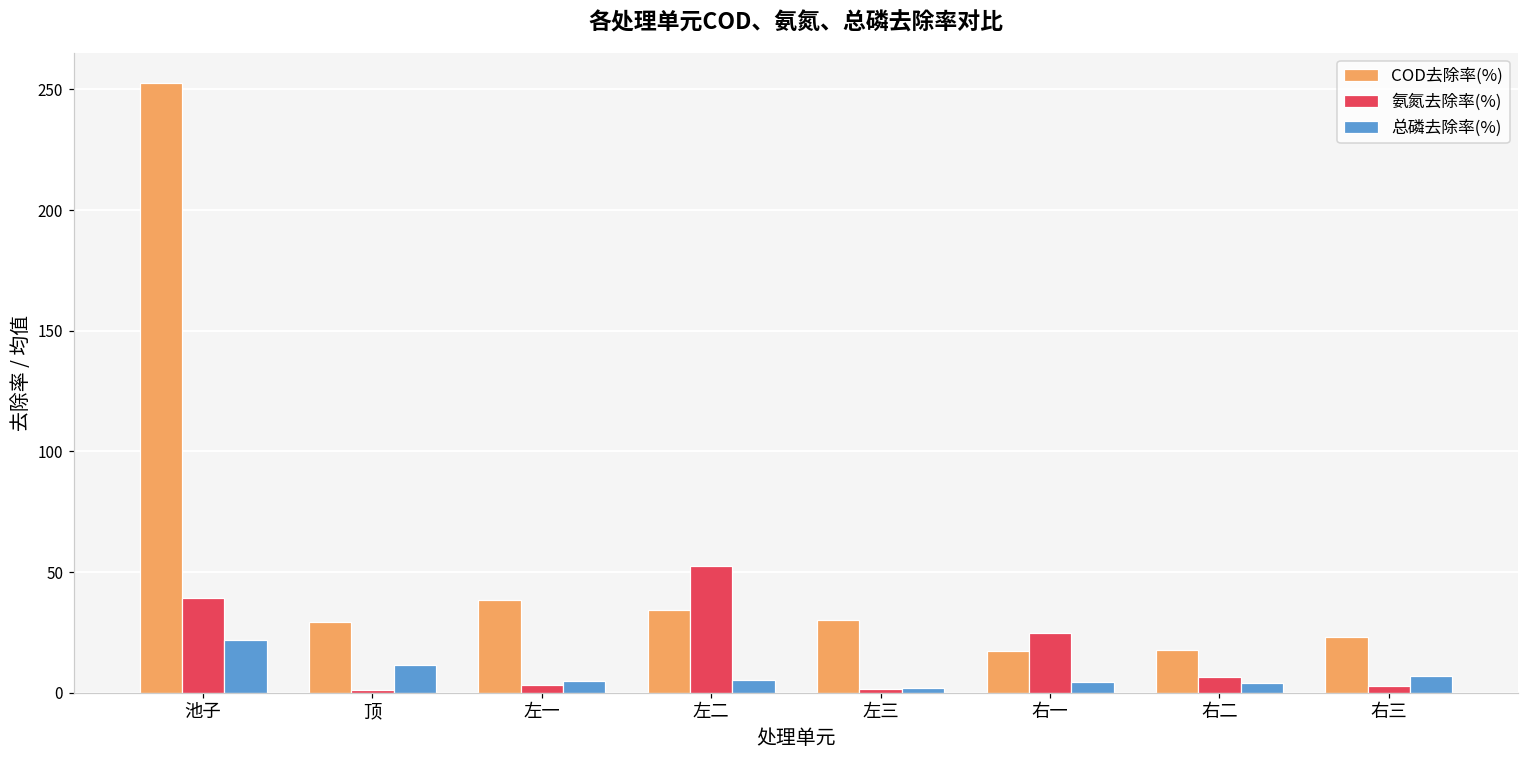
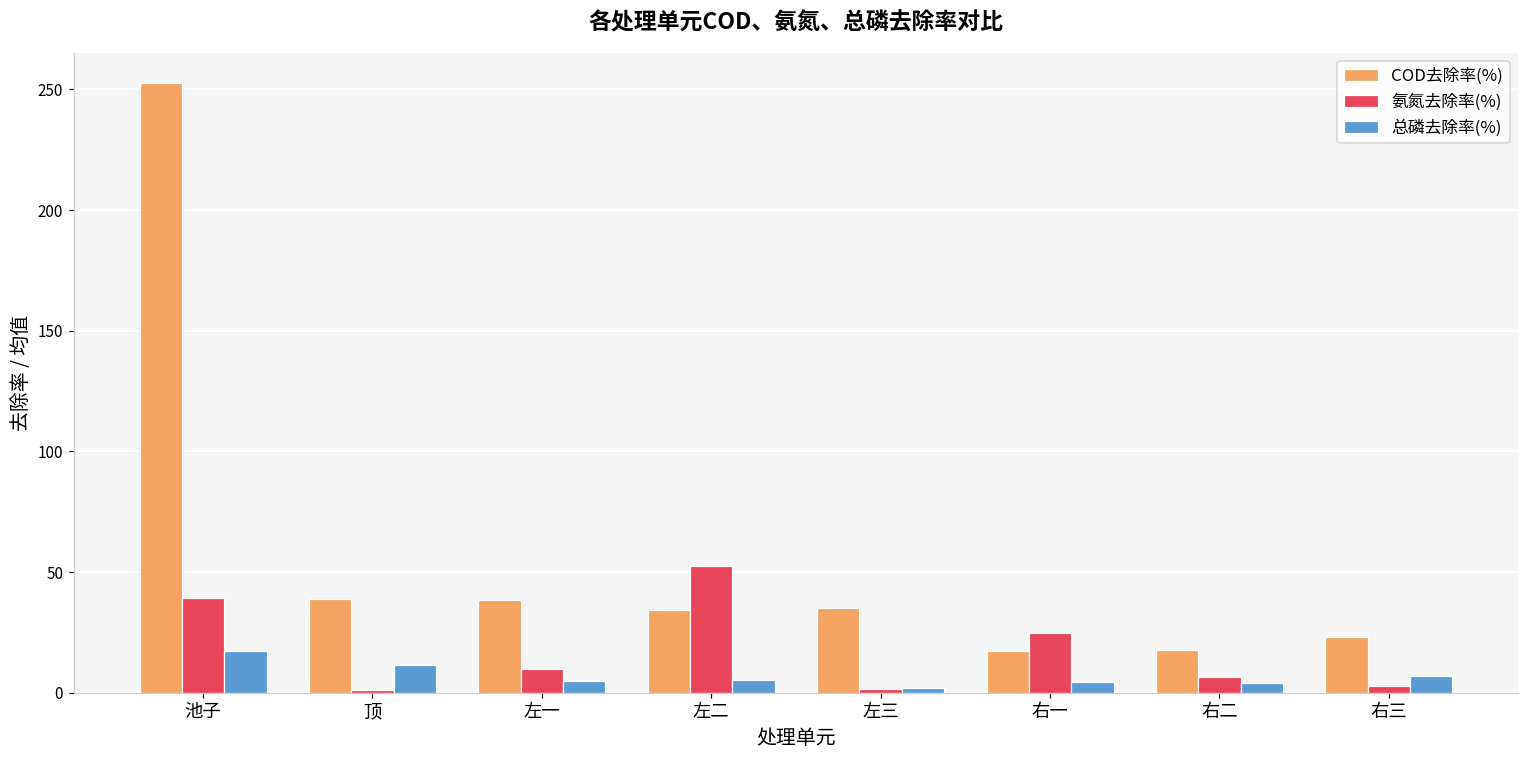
总磷去除率(%), 池子: 22 -> 17
COD去除率(%), 顶: 29 -> 39
氨氮去除率(%), 左一: 3 -> 10
COD去除率(%), 左三: 30 -> 35
